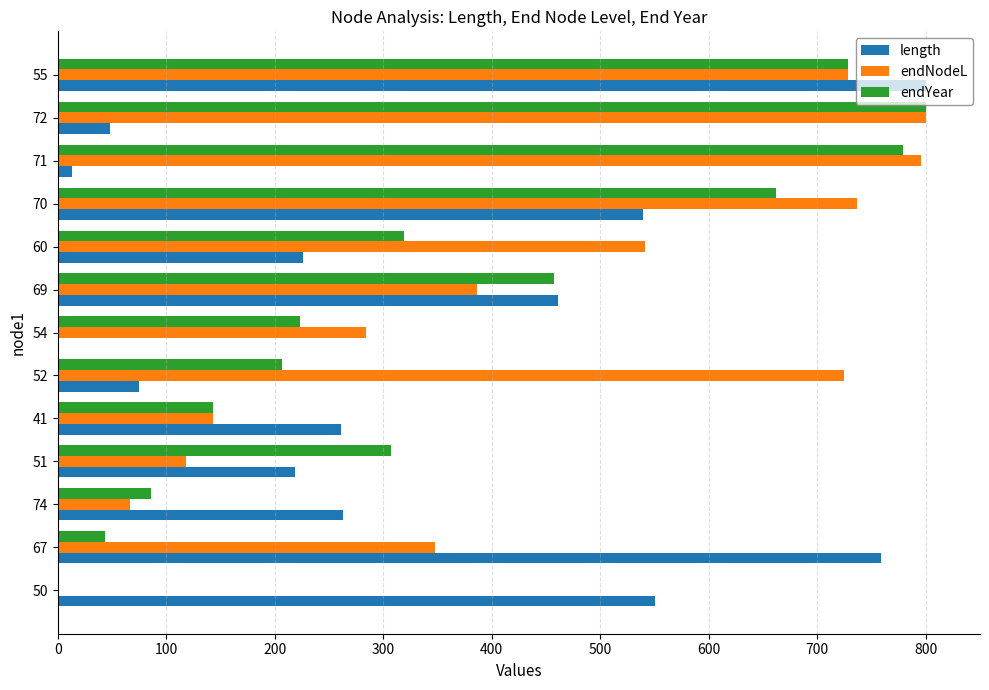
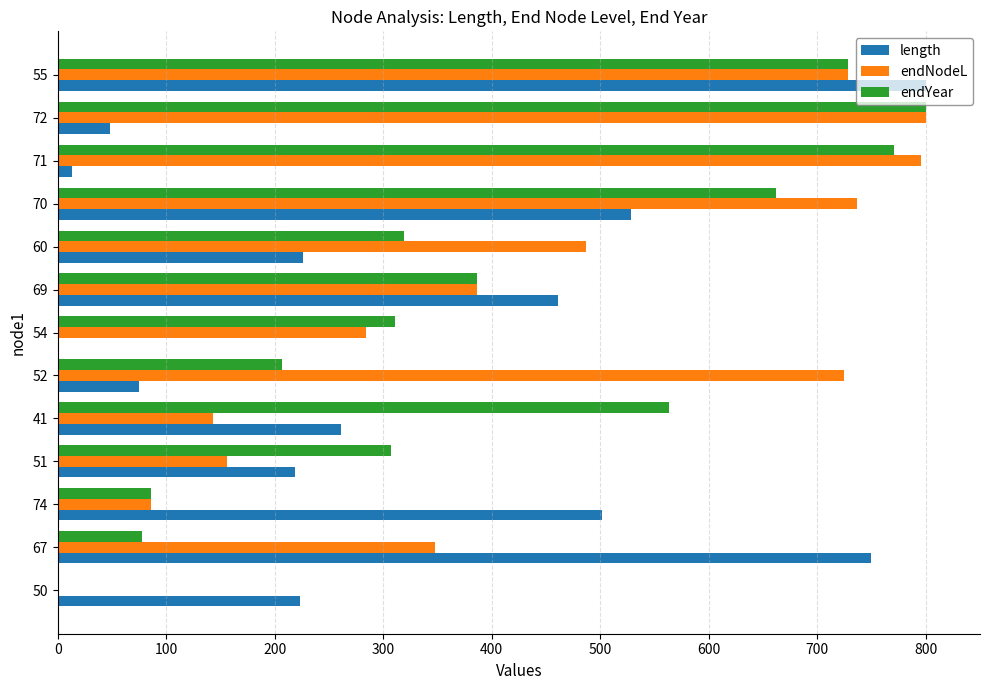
endYear, 71: 779 -> 771
length, 70: 539 -> 528
endNodeL, 60: 541 -> 487
endYear, 69: 457 -> 386
endYear, 54: 223 -> 310
endYear, 41: 144 -> 564
endNodeL, 51: 118 -> 156
endNodeL, 74: 66 -> 86
length, 74: 263 -> 501
endYear, 67: 43 -> 78
length, 67: 759 -> 749
length, 50: 551 -> 224
